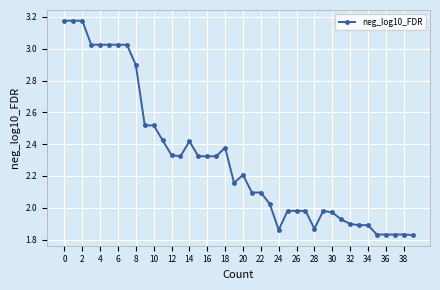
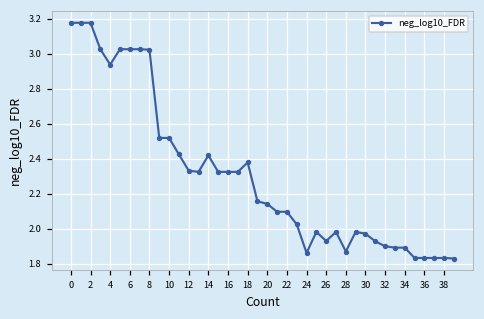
4: 3.03 -> 2.94
8: 2.90 -> 3.02
20: 2.21 -> 2.14
26: 1.98 -> 1.93
